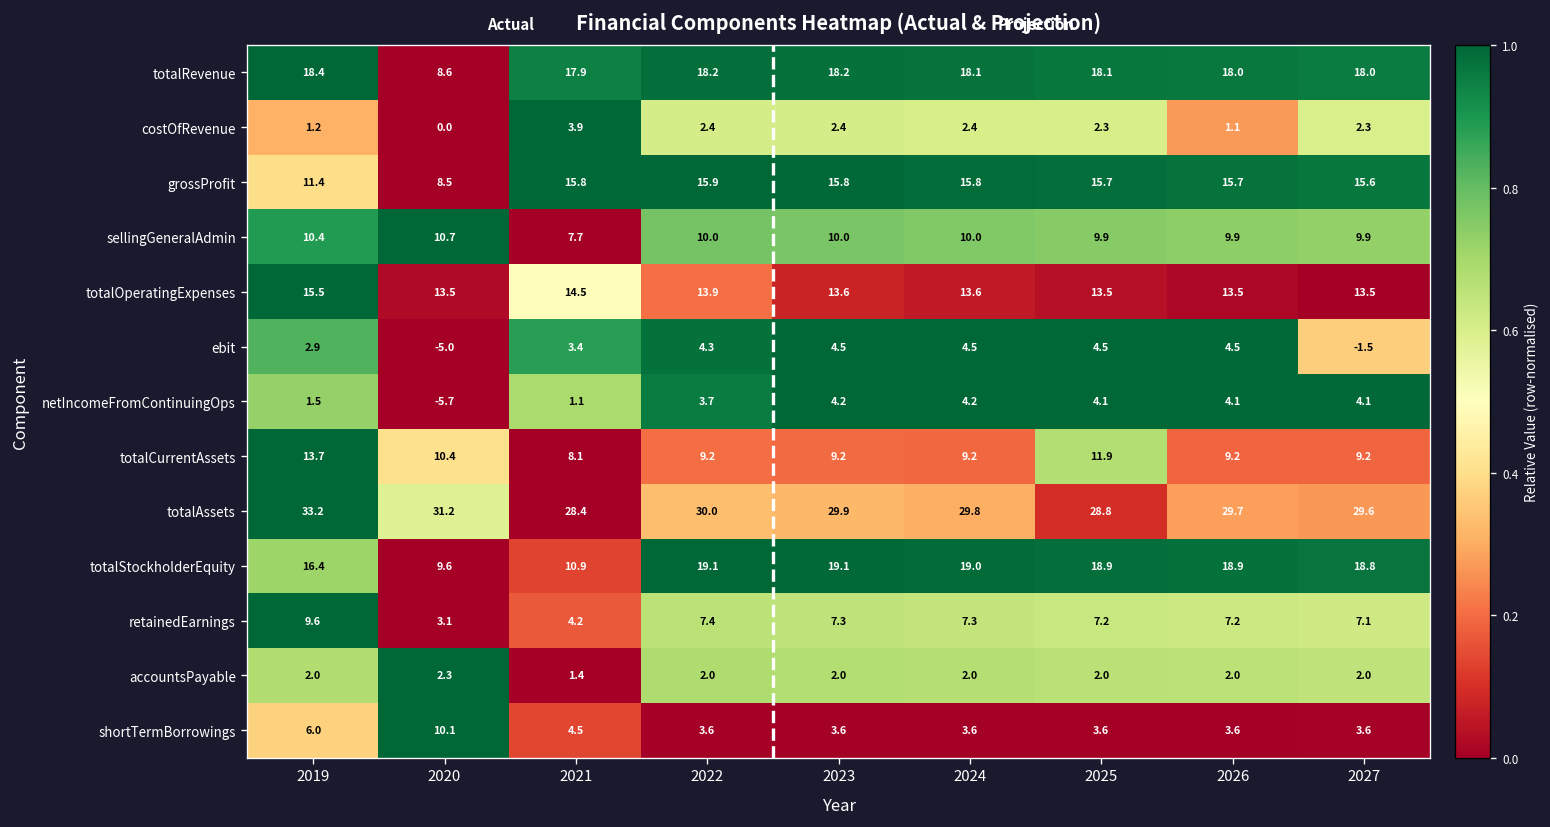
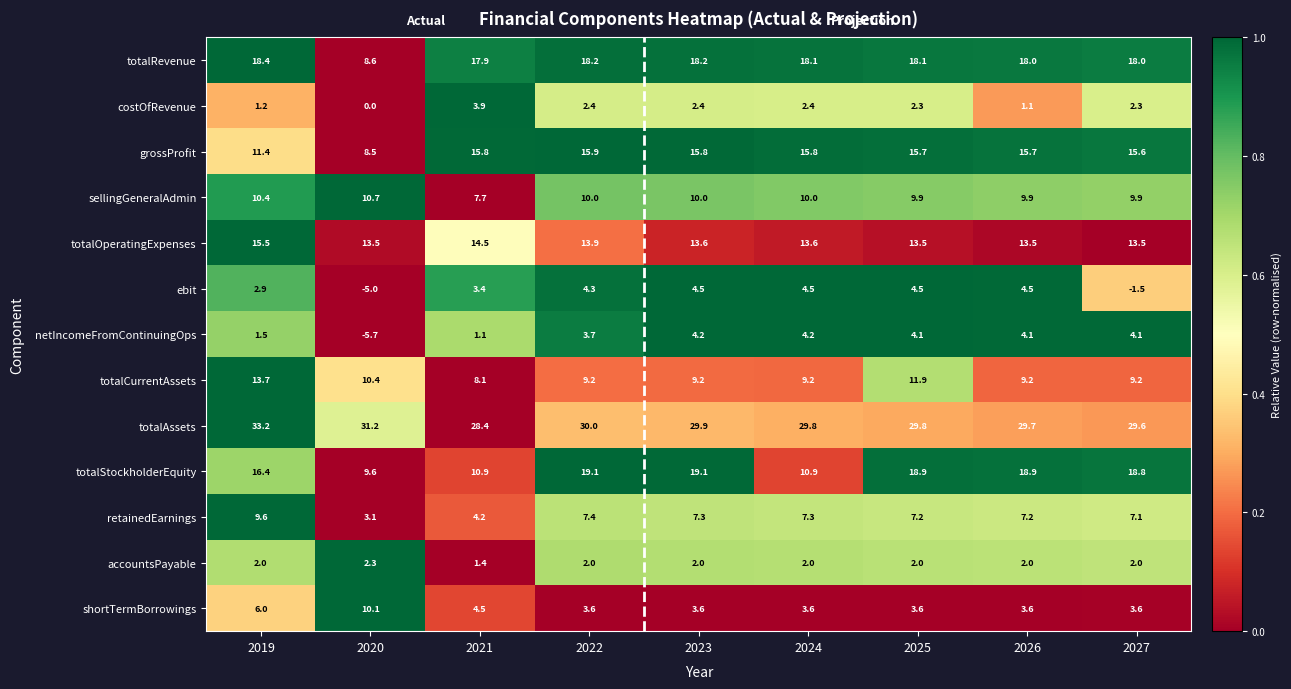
totalAssets, 2025: 28.8 -> 29.8
totalStockholderEquity, 2024: 19.0 -> 10.9
